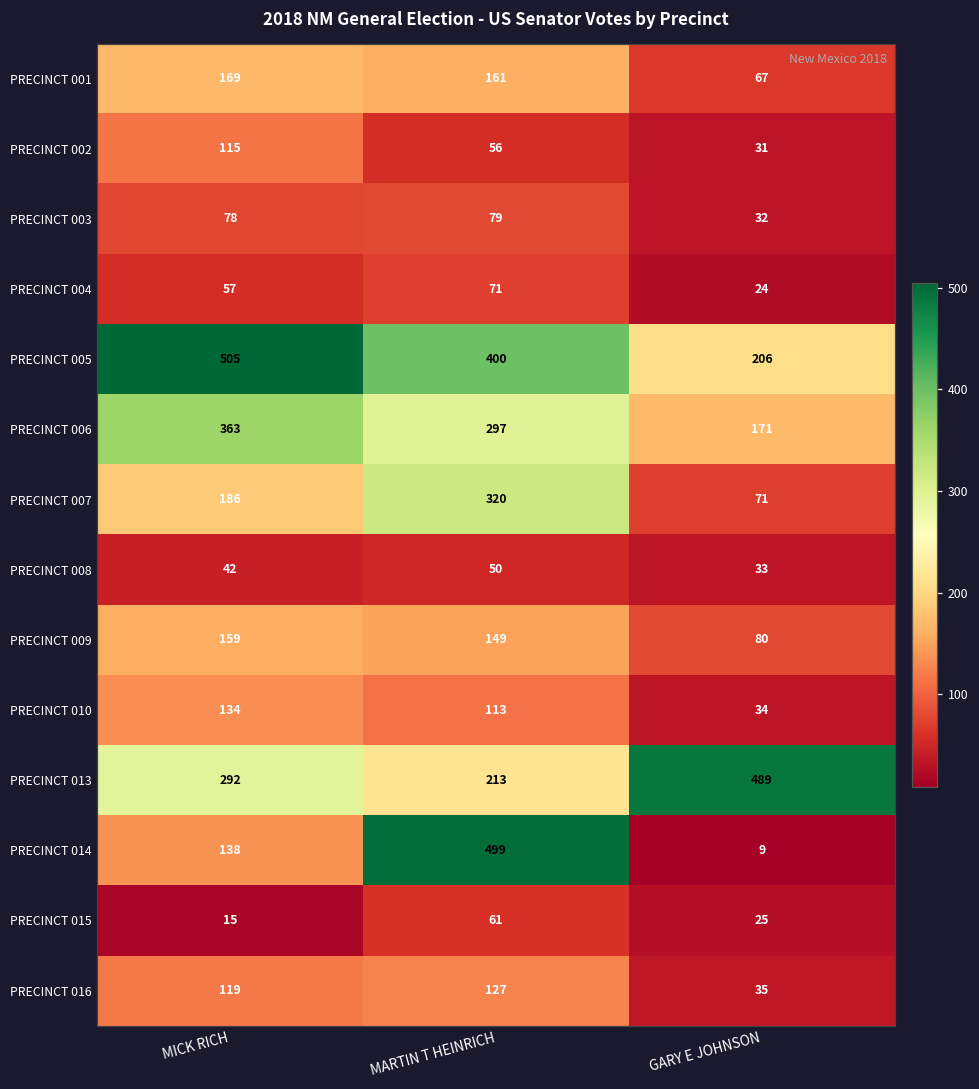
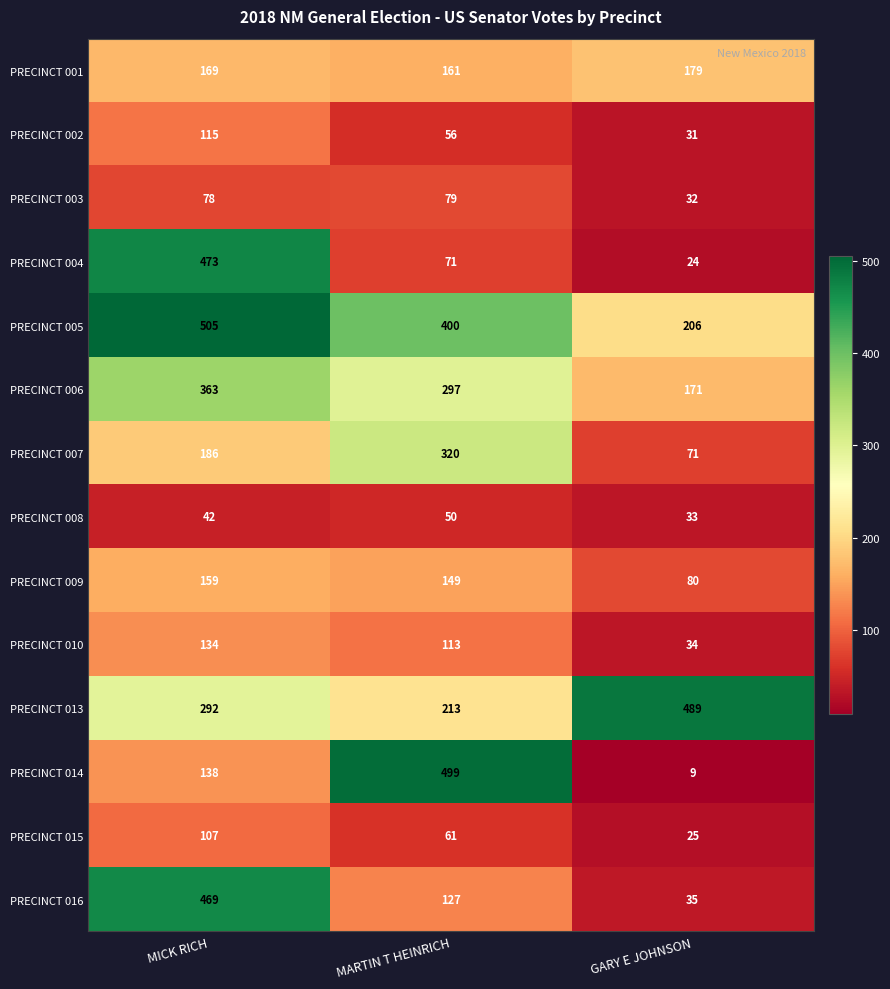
PRECINCT 001, GARY E JOHNSON: 67 -> 179
PRECINCT 004, MICK RICH: 57 -> 473
PRECINCT 015, MICK RICH: 15 -> 107
PRECINCT 016, MICK RICH: 119 -> 469
